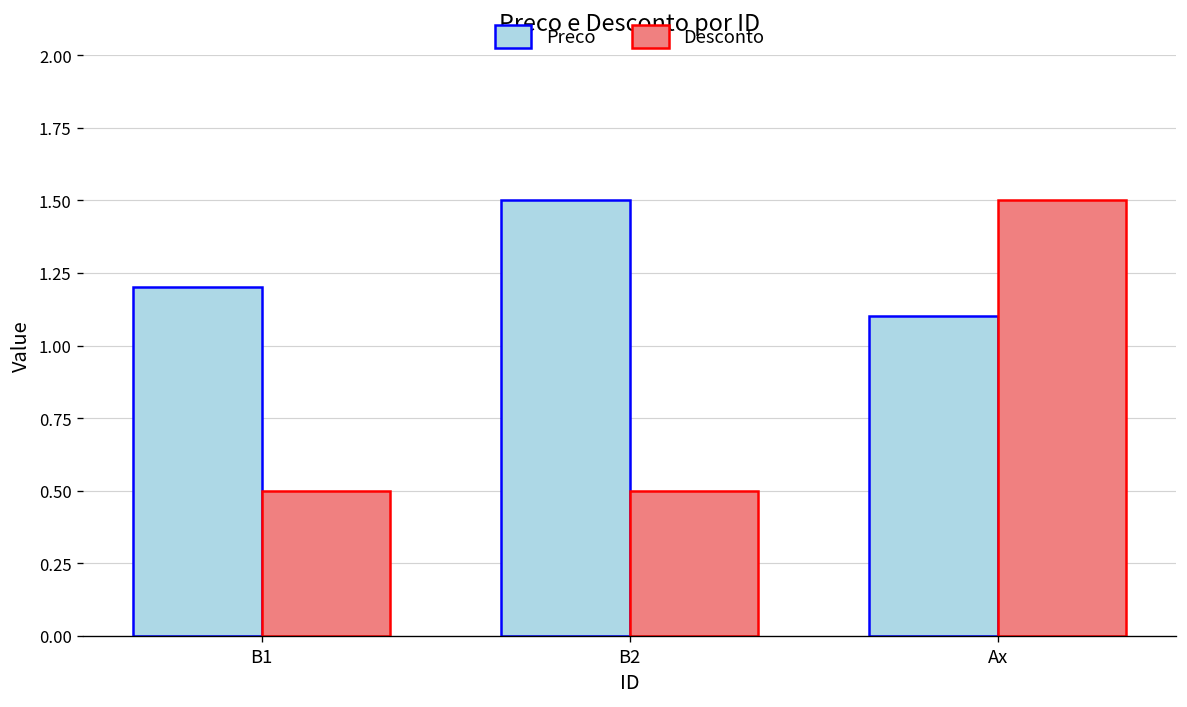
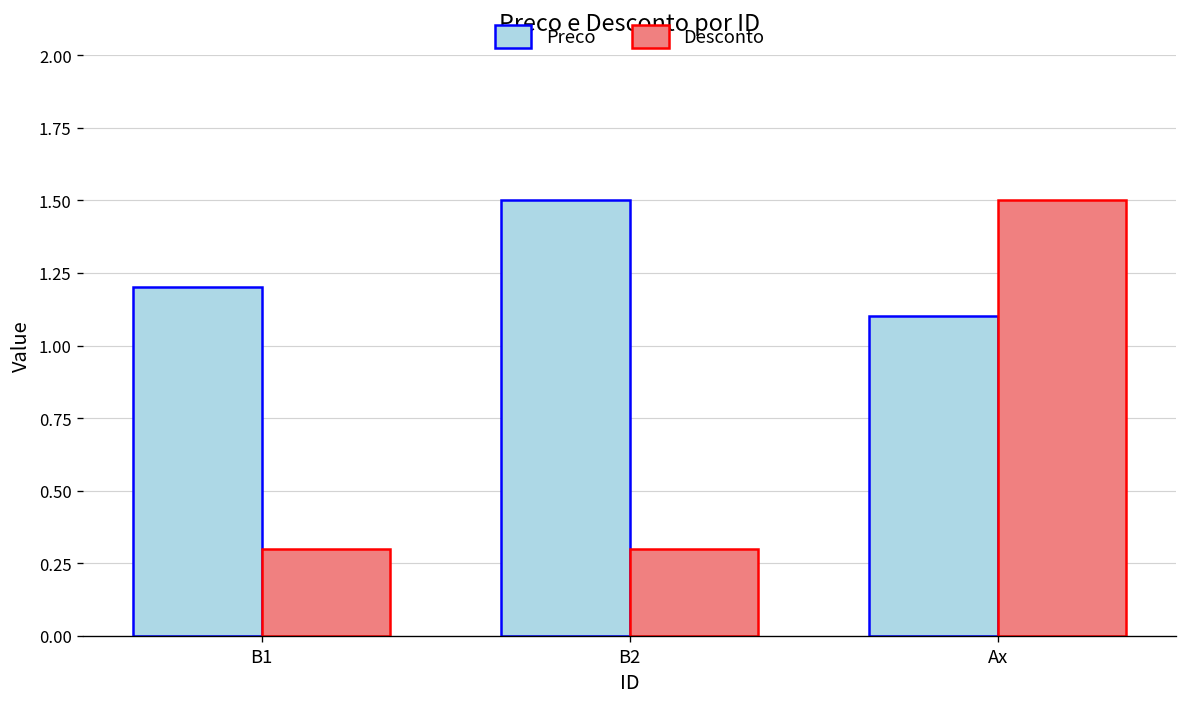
Desconto, B1: 0.5 -> 0.3
Desconto, B2: 0.5 -> 0.3
